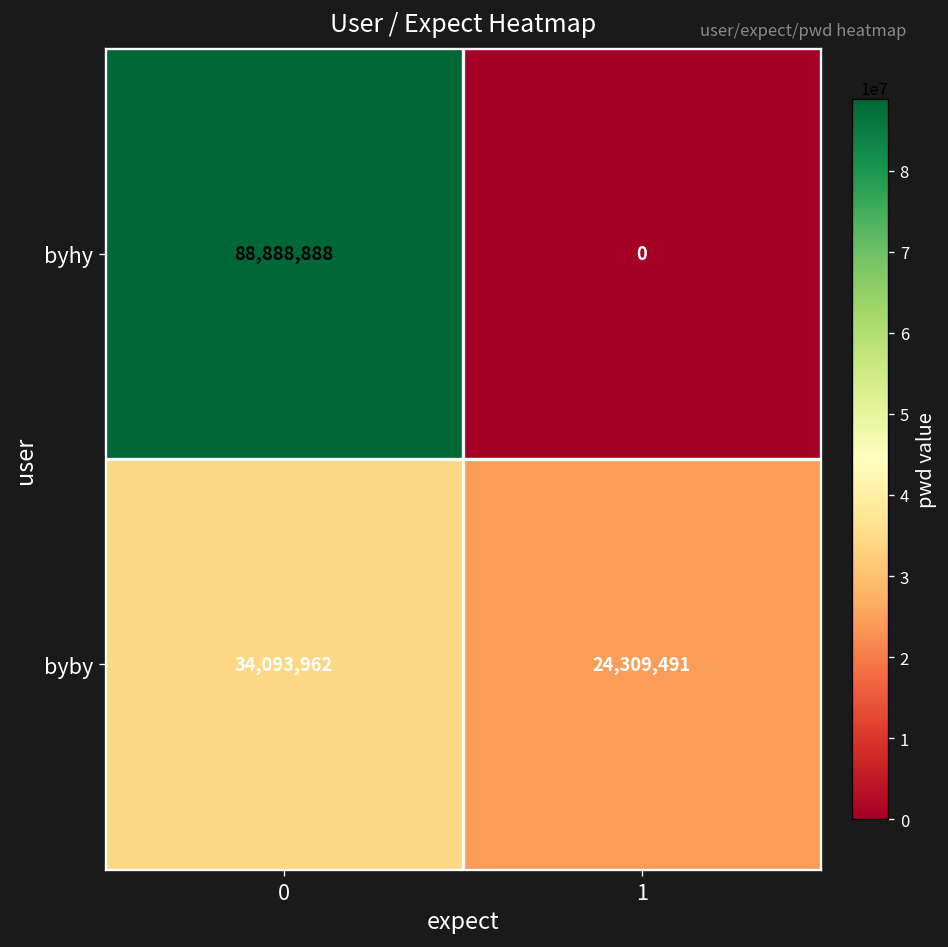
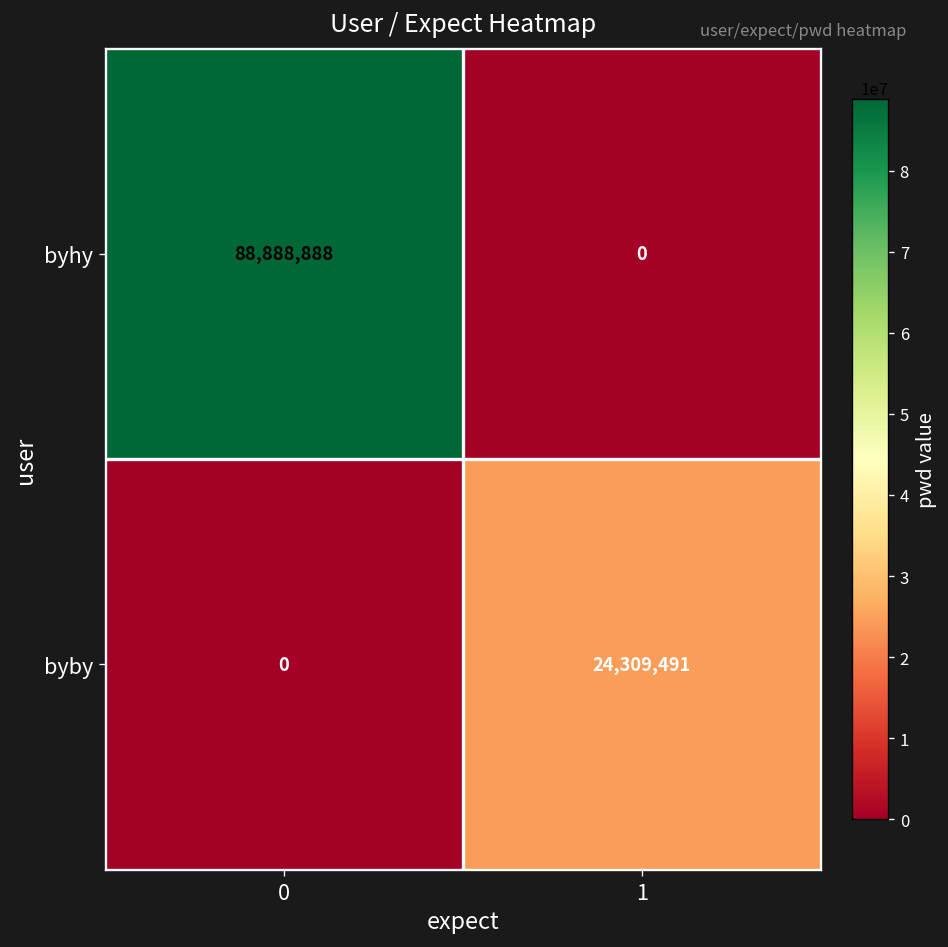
byby, 0: 34,093,962 -> 0
